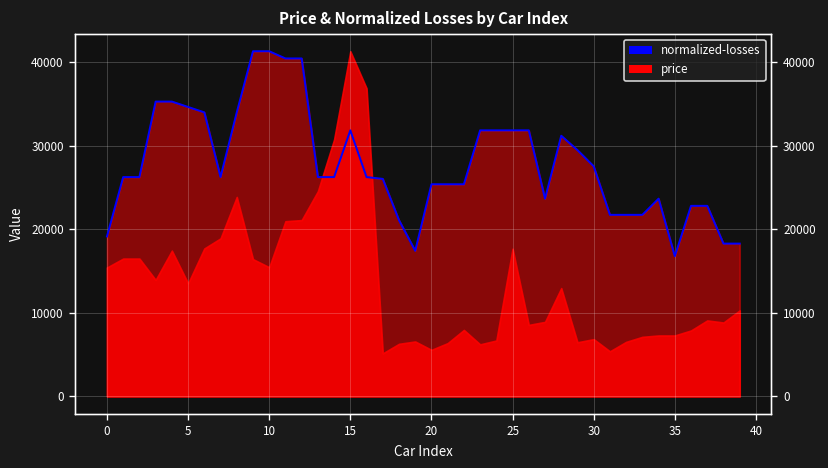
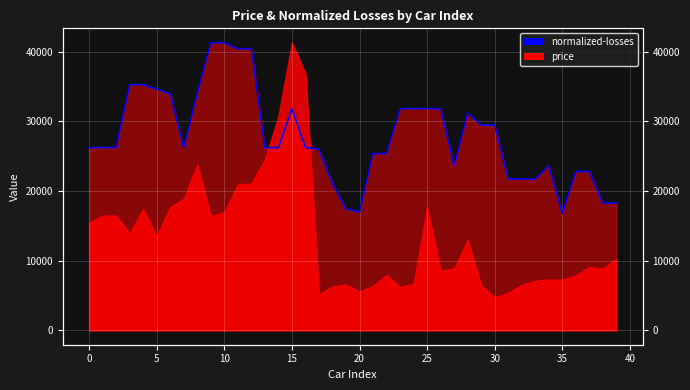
normalized-losses, 0: 19000 -> 26000
price, 10: 15000 -> 17000
normalized-losses, 20: 25000 -> 17000
normalized-losses, 30: 28000 -> 29000
price, 30: 7000 -> 5000
